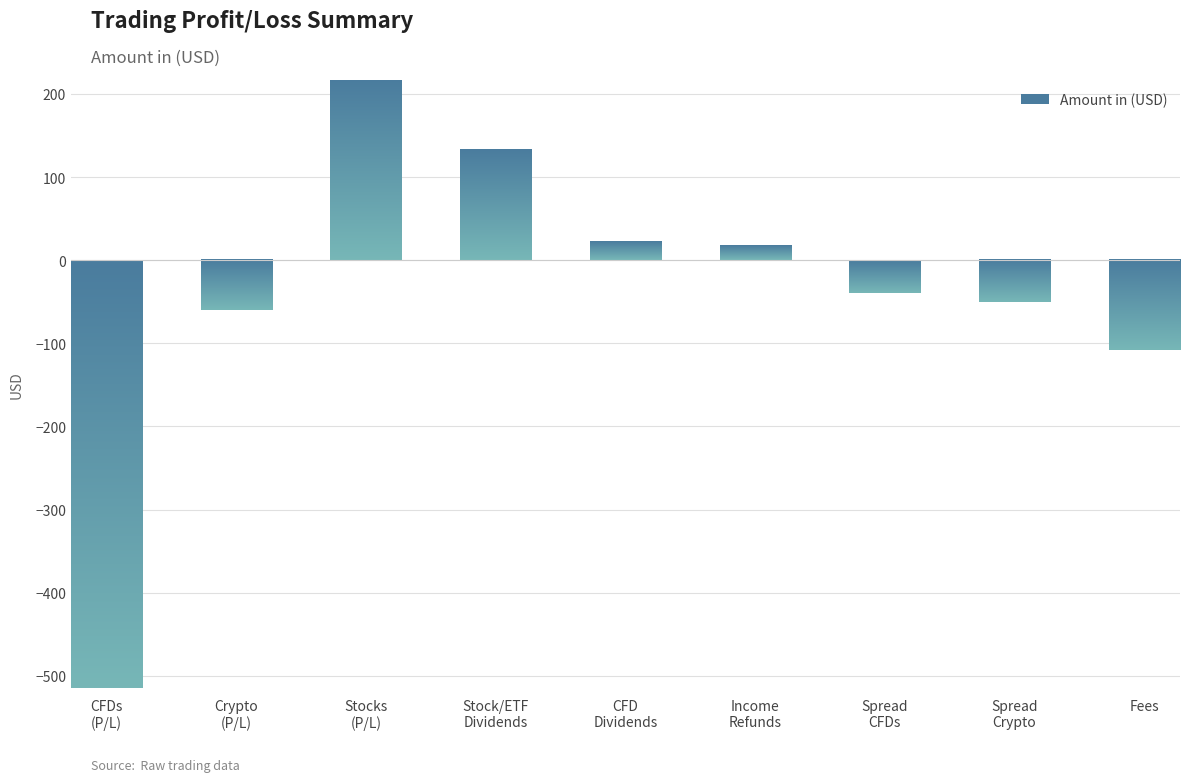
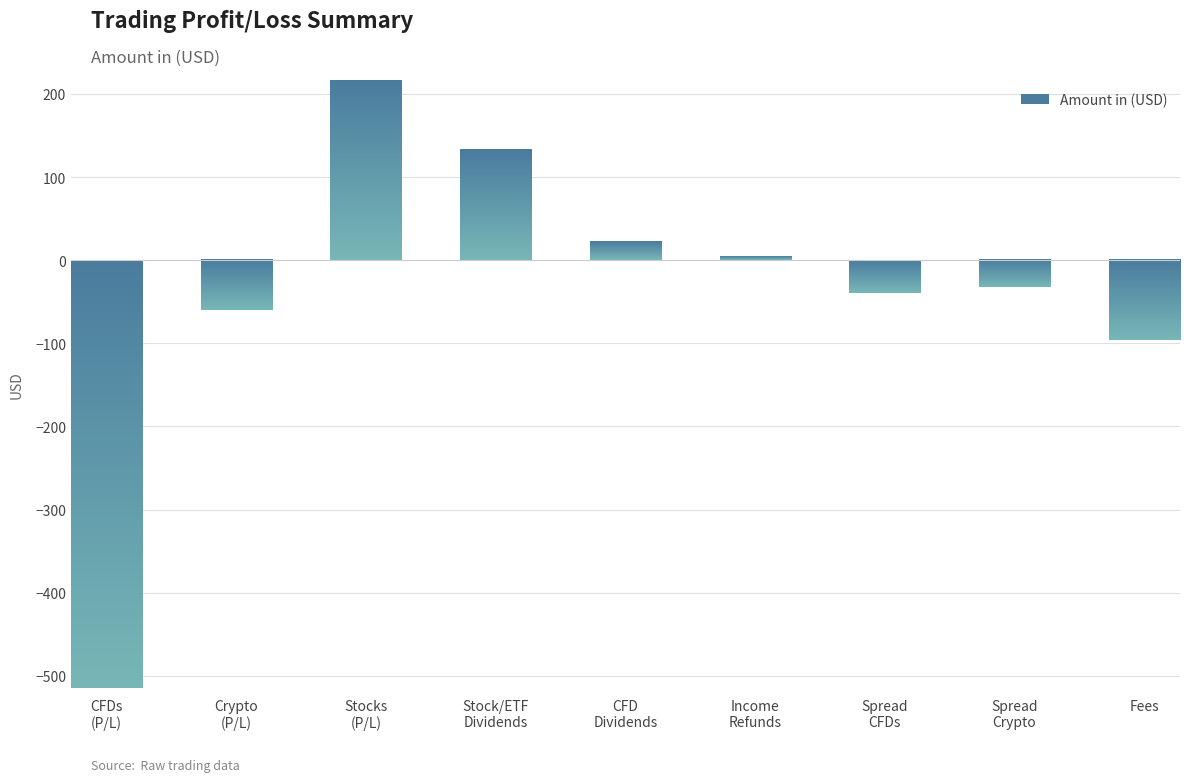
Income Refunds: 20 -> 0
Spread Crypto: -50 -> -30
Fees: -110 -> -100
